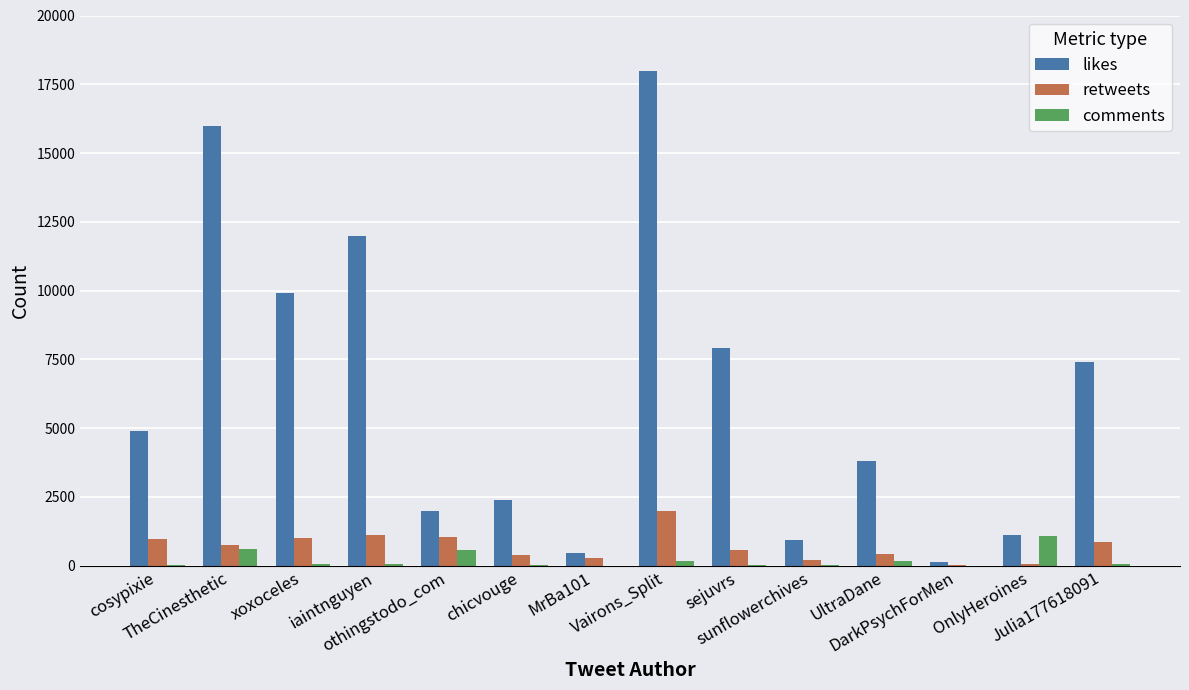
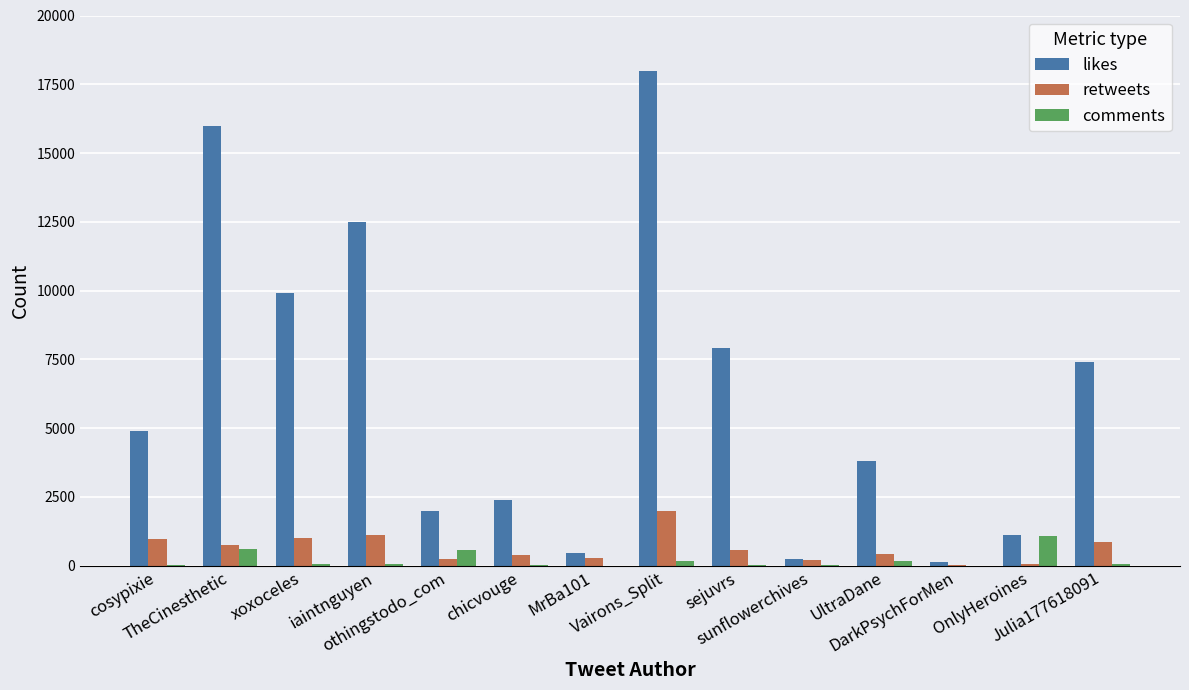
likes, iaintnguyen: 12000 -> 12500
retweets, othingstodo_com: 1100 -> 200
likes, sunflowerchives: 900 -> 300
